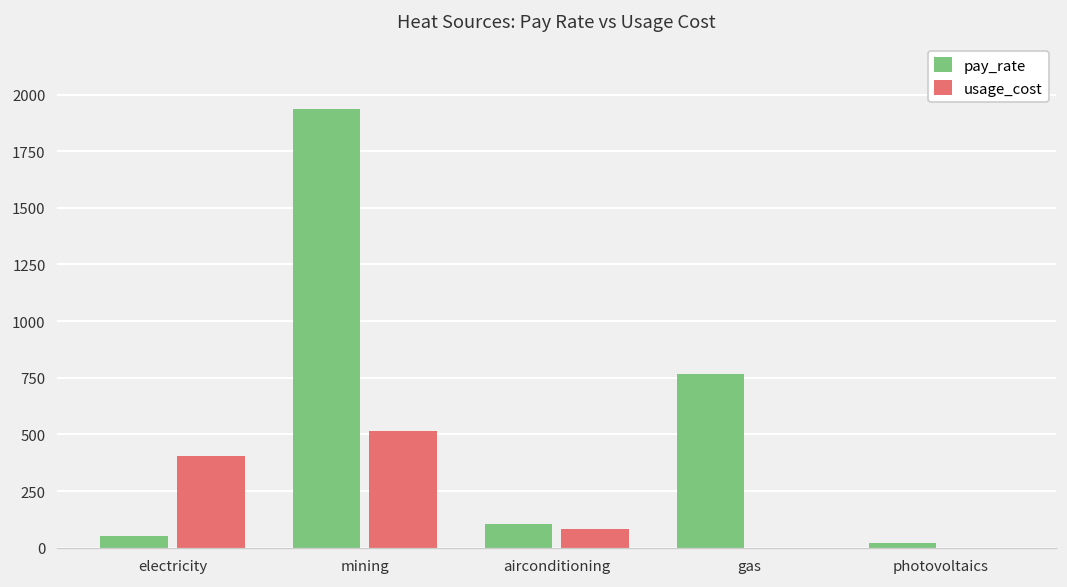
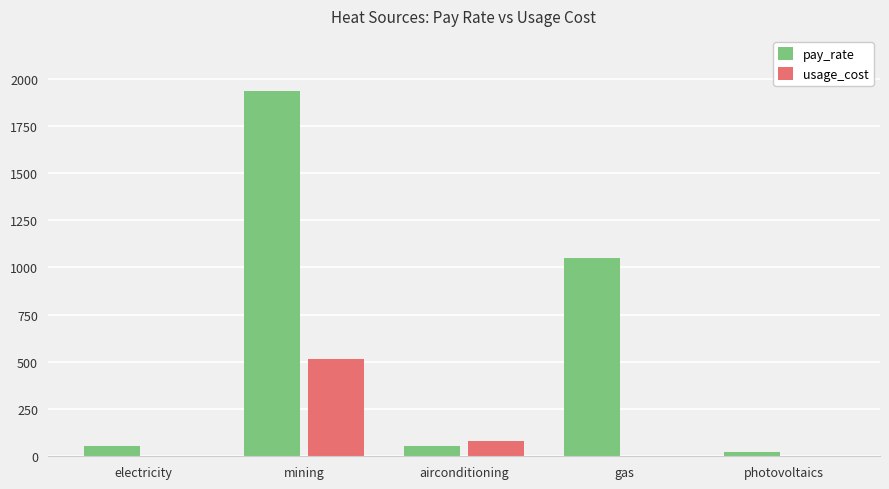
usage_cost, electricity: 410 -> 0
pay_rate, airconditioning: 100 -> 60
pay_rate, gas: 770 -> 1050
